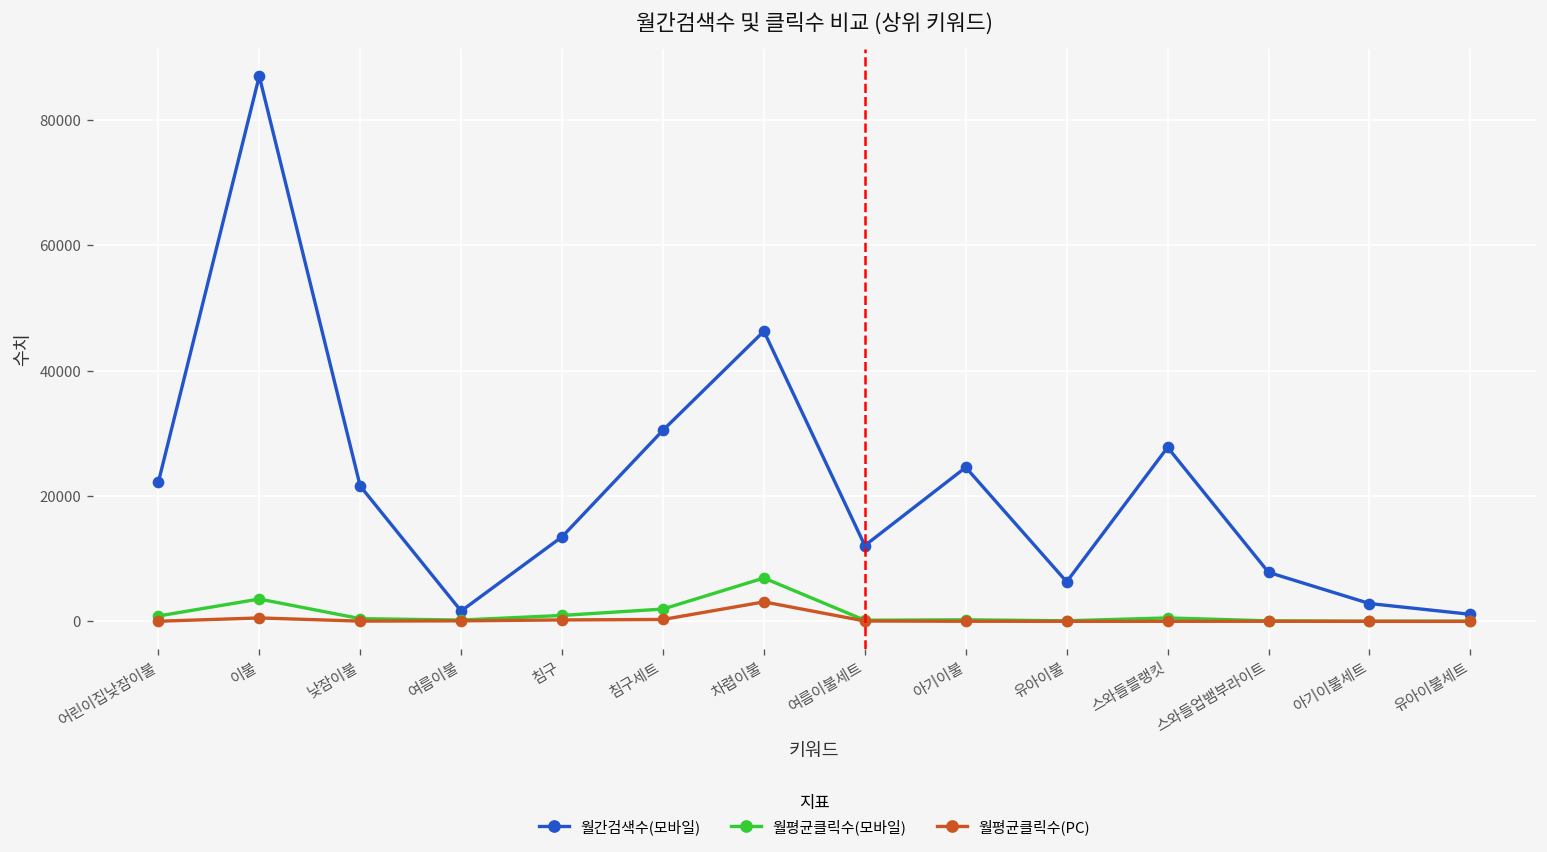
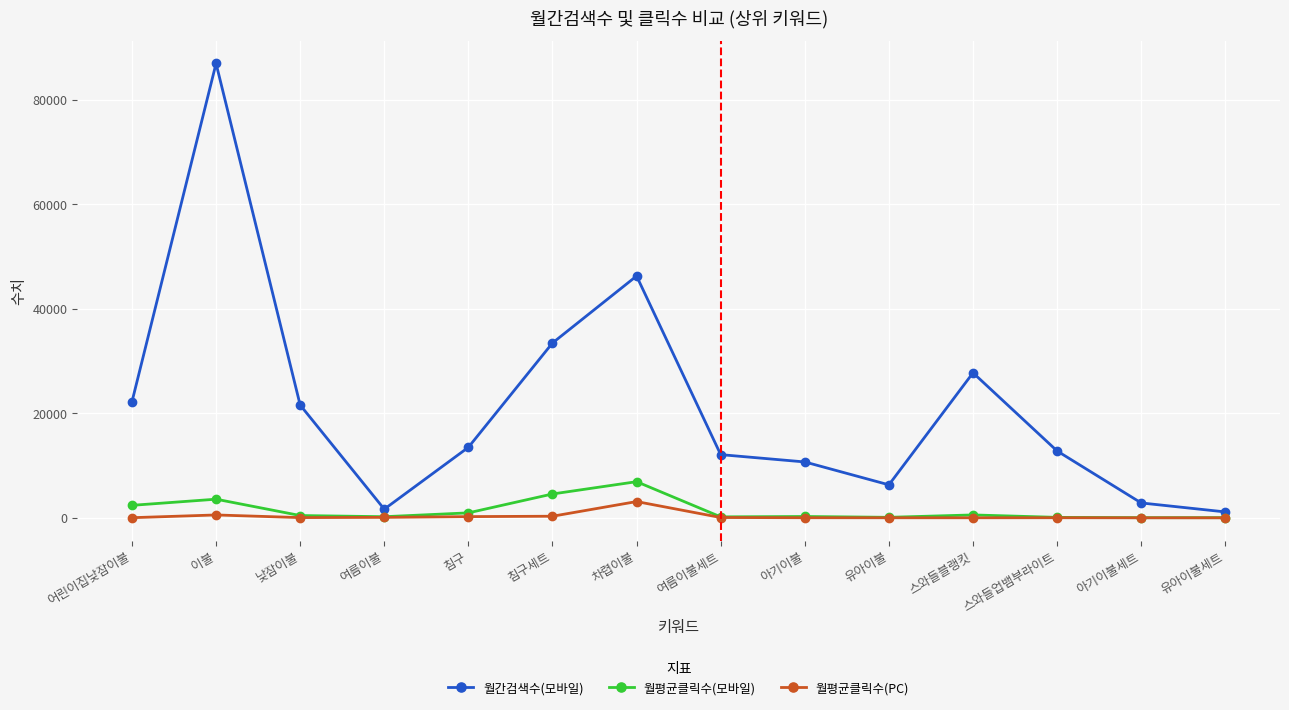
월평균클릭수(모바일), 어린이집낮잠이불: 1000 -> 2000
월간검색수(모바일), 침구세트: 31000 -> 33000
월평균클릭수(모바일), 침구세트: 2000 -> 5000
월간검색수(모바일), 아기이불: 25000 -> 11000
월간검색수(모바일), 스와들업뱀부라이트: 8000 -> 13000
